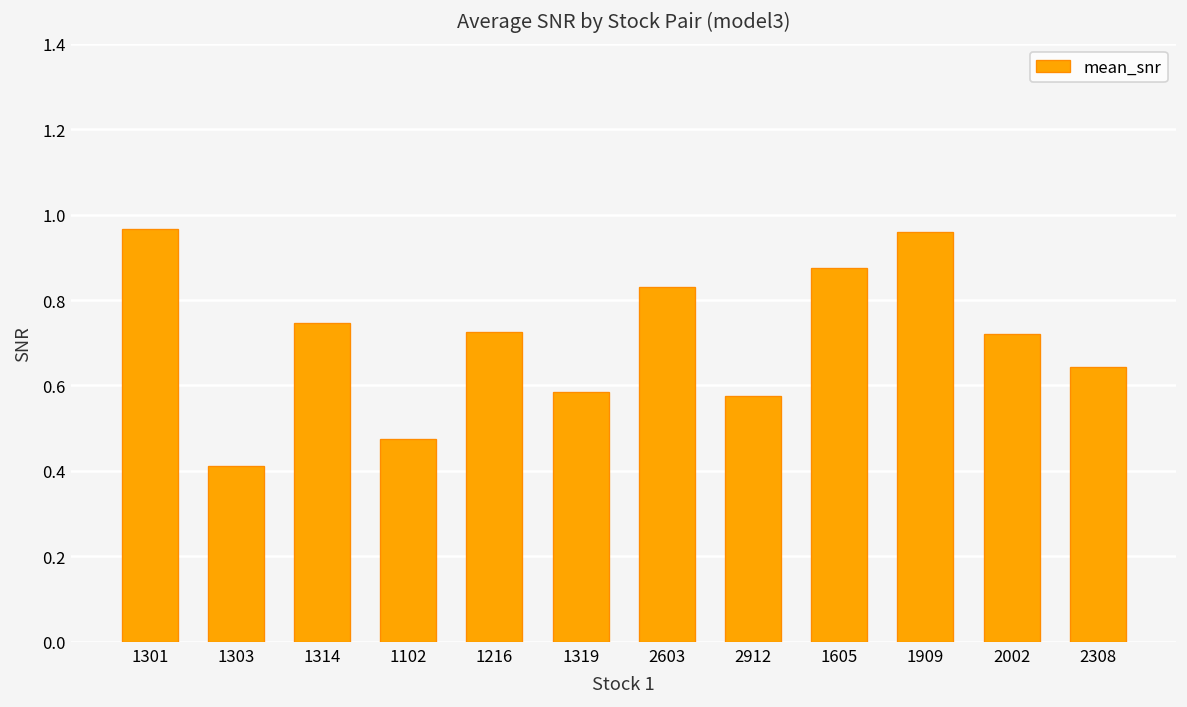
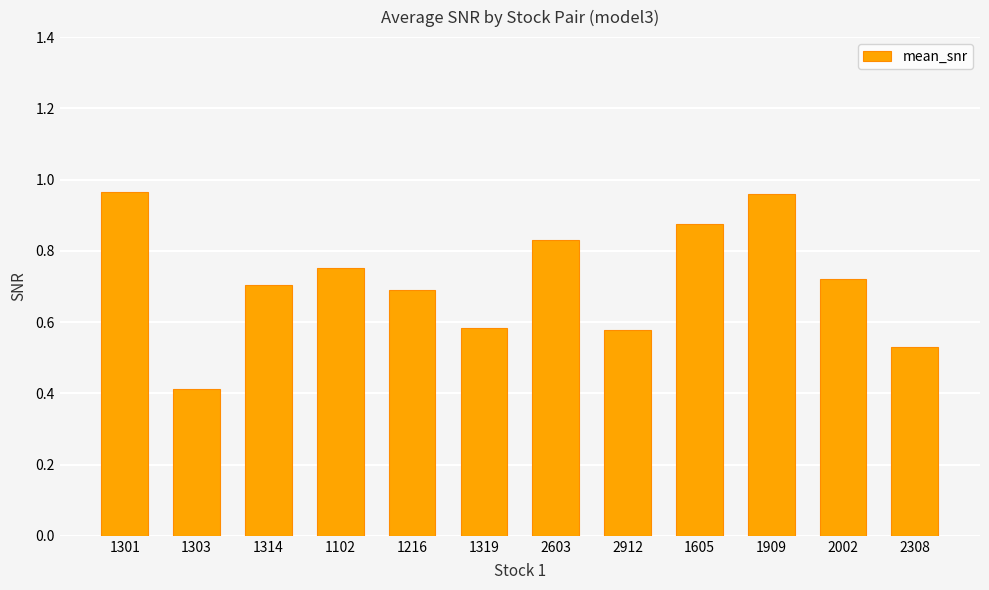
1314: 0.75 -> 0.71
1102: 0.47 -> 0.75
1216: 0.73 -> 0.69
2308: 0.64 -> 0.53
